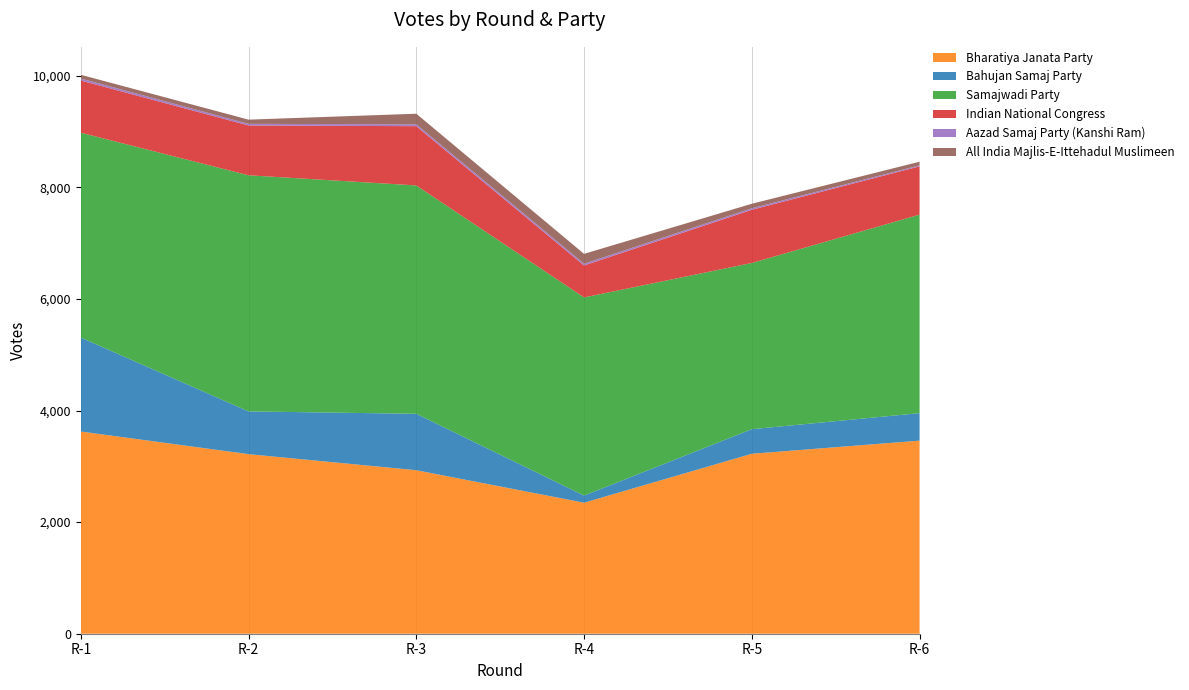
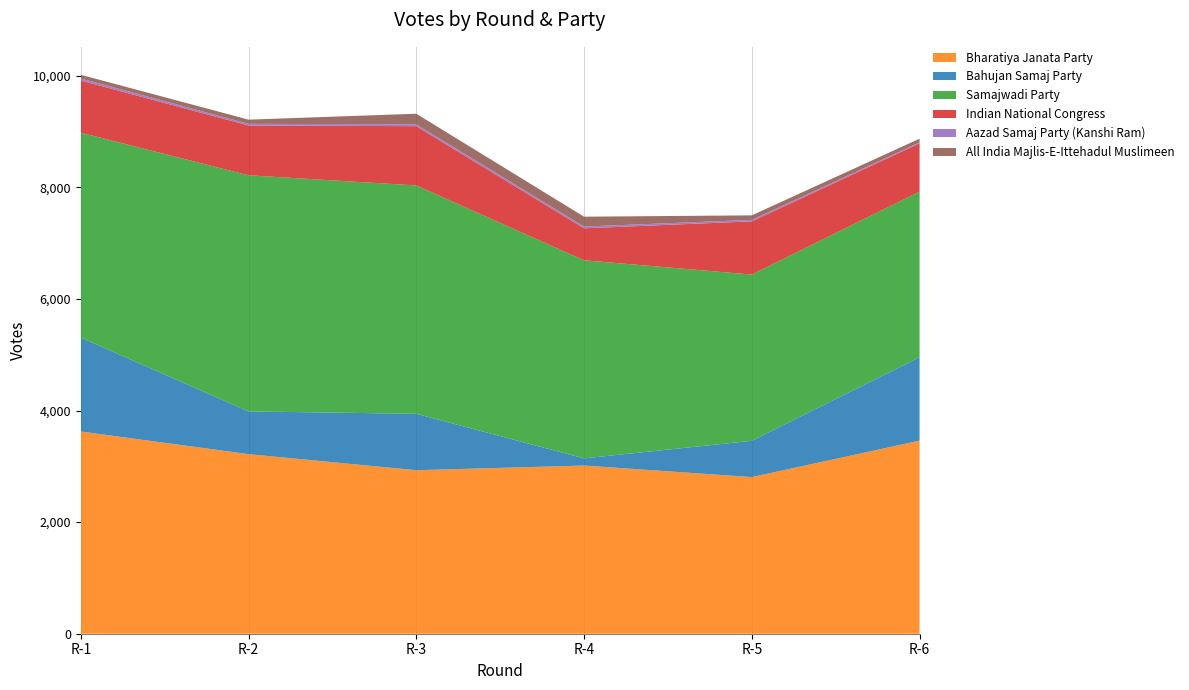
Bharatiya Janata Party, R-4: 2,300 -> 3,000
Bharatiya Janata Party, R-5: 3,200 -> 2,800
Bahujan Samaj Party, R-5: 400 -> 700
Bahujan Samaj Party, R-6: 500 -> 1,500
Samajwadi Party, R-6: 3,600 -> 3,000
